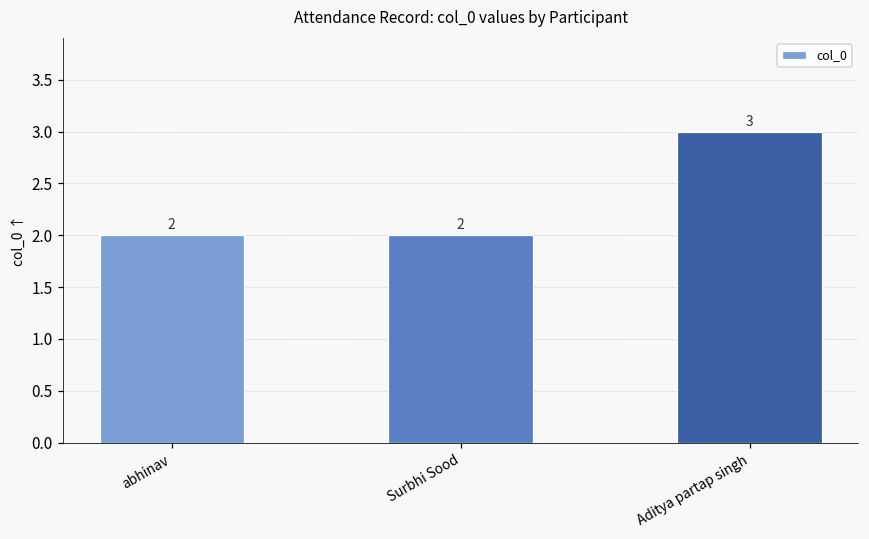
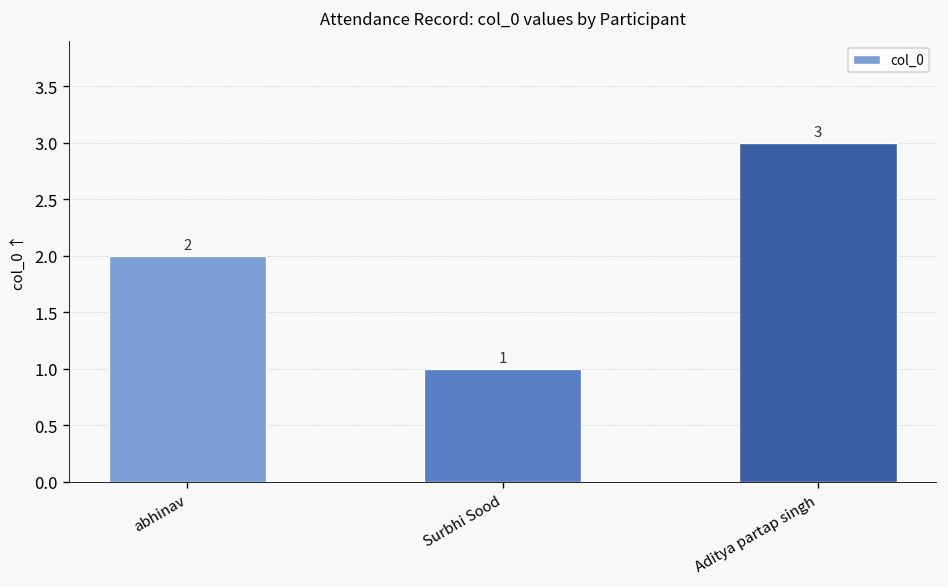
Surbhi Sood: 2 -> 1
